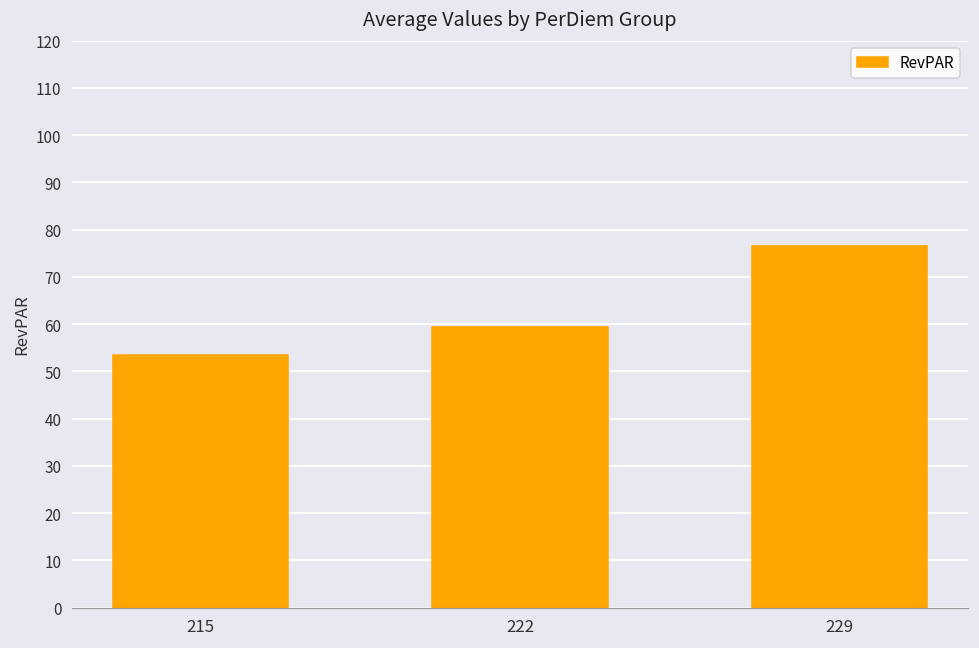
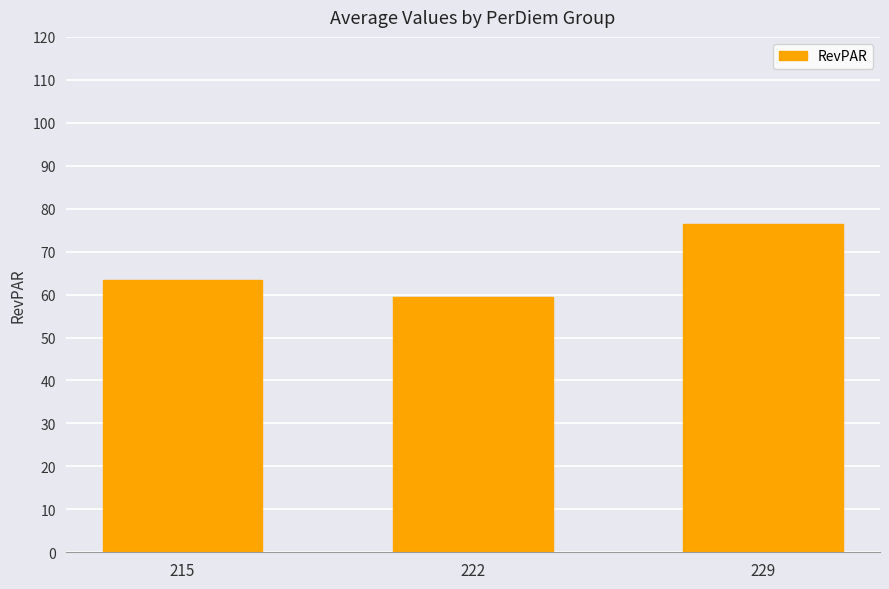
215: 53 -> 63
